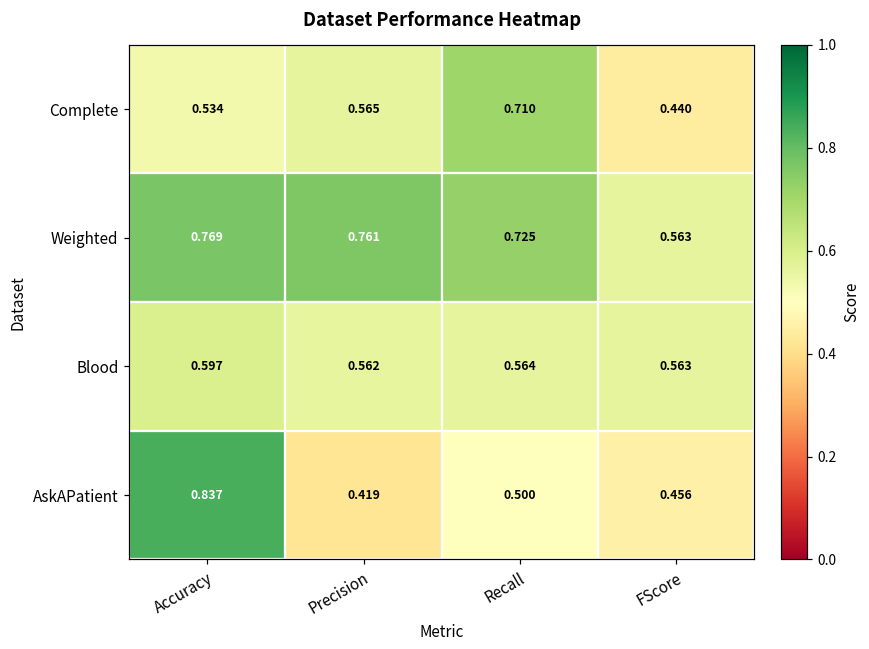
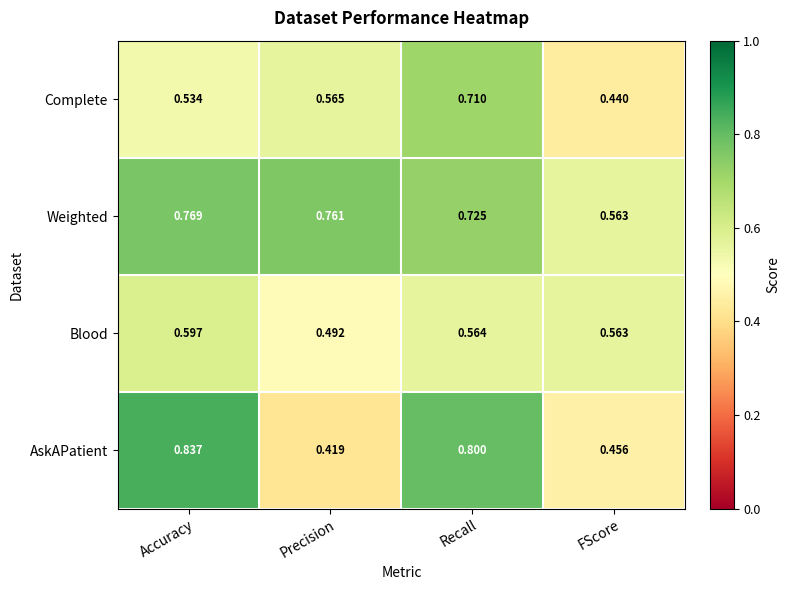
Blood, Precision: 0.562 -> 0.492
AskAPatient, Recall: 0.500 -> 0.800
